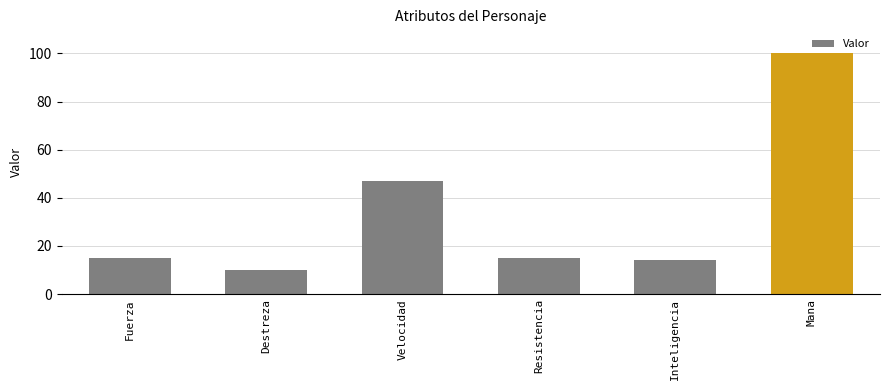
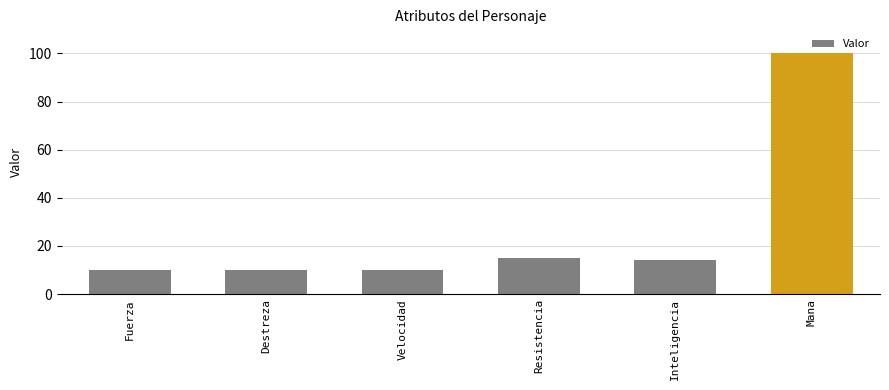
Fuerza: 15 -> 10
Velocidad: 47 -> 10
